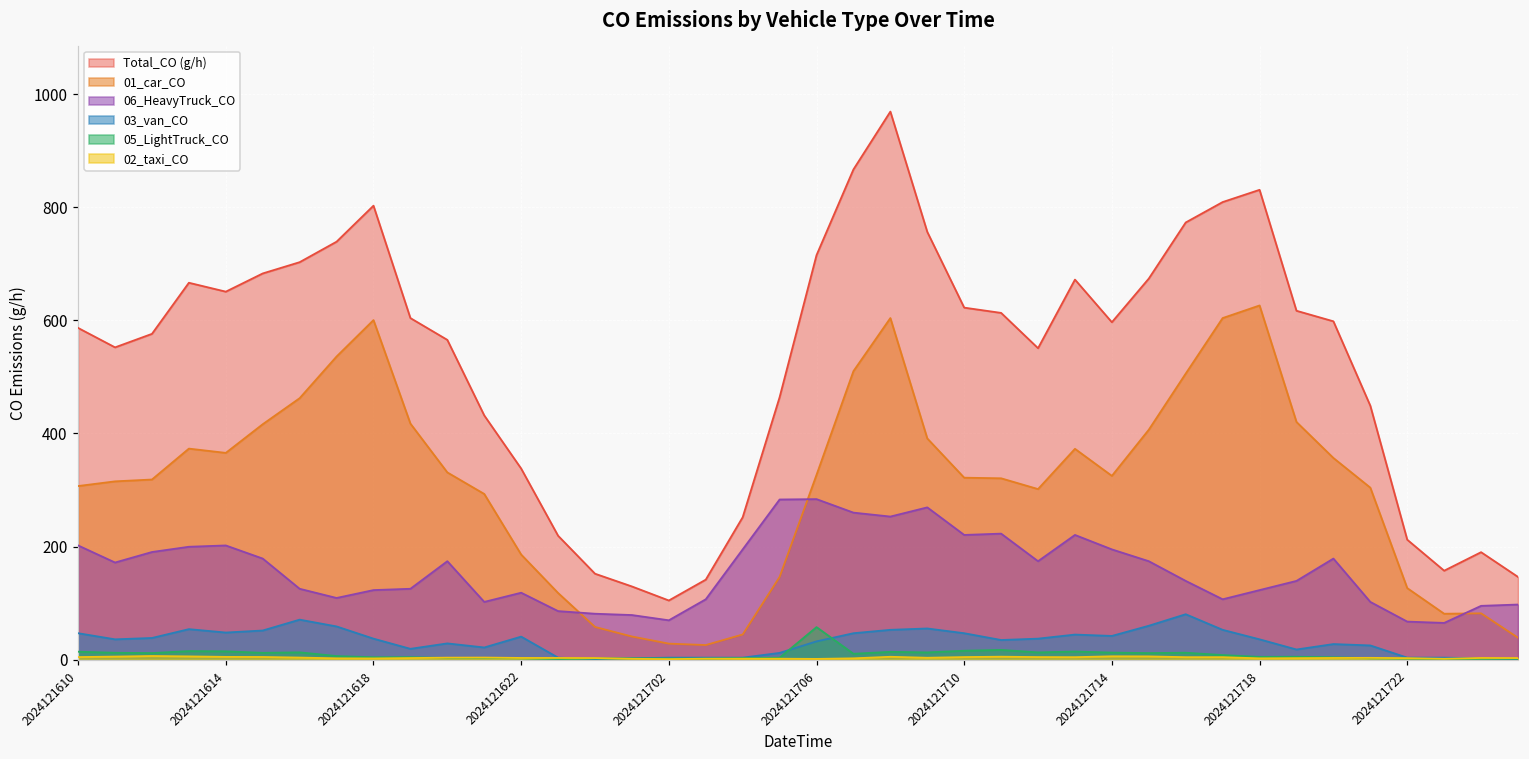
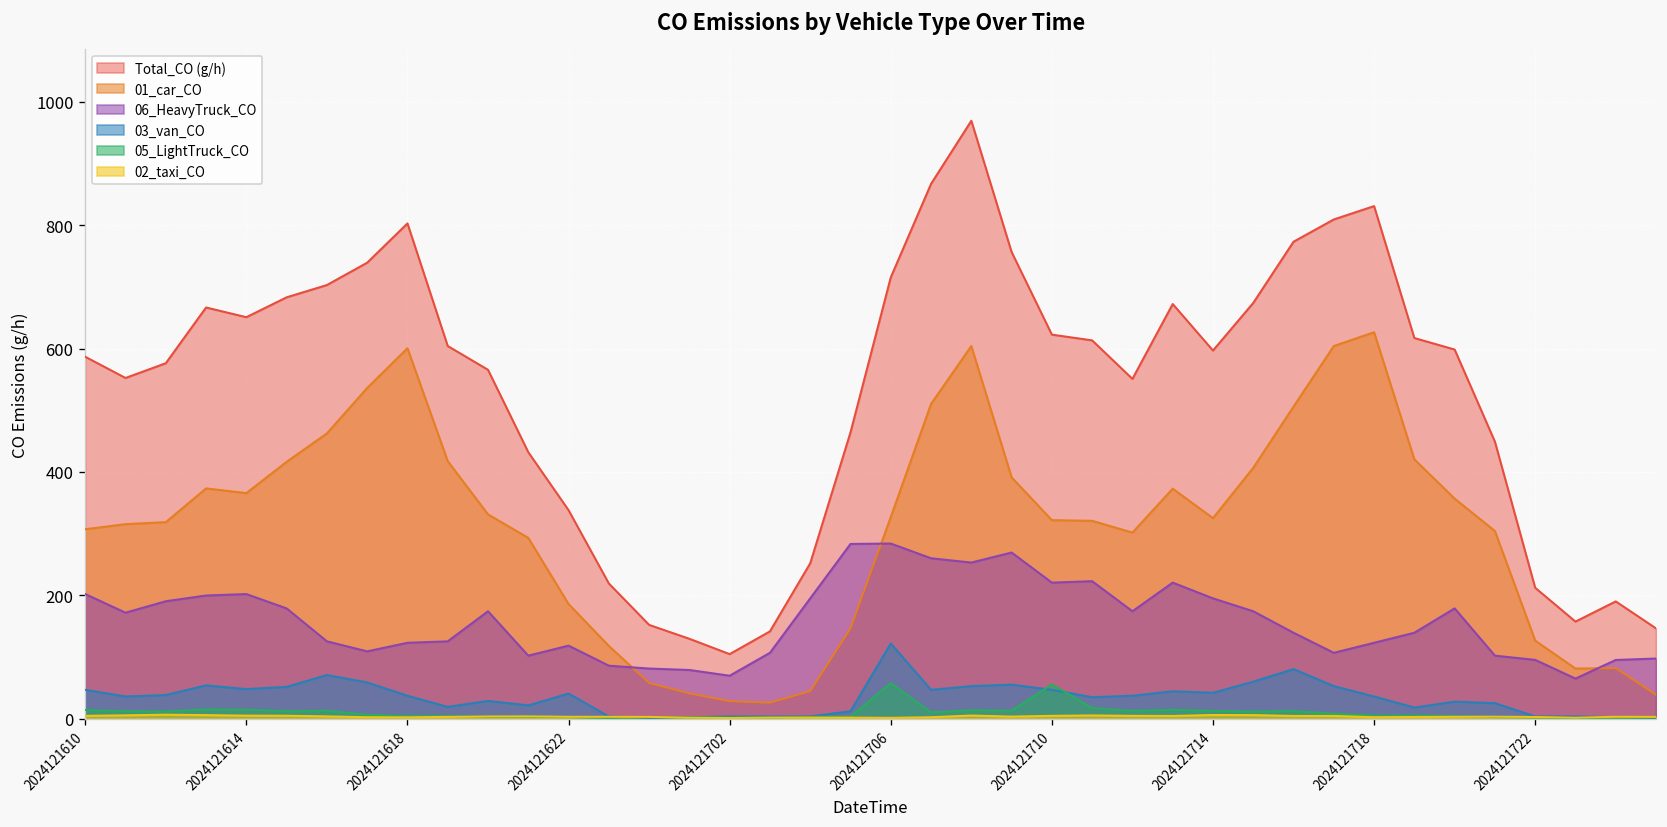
03_van_CO, 2024121706: 30 -> 120
05_LightTruck_CO, 2024121710: 20 -> 60
06_HeavyTruck_CO, 2024121722: 70 -> 100
